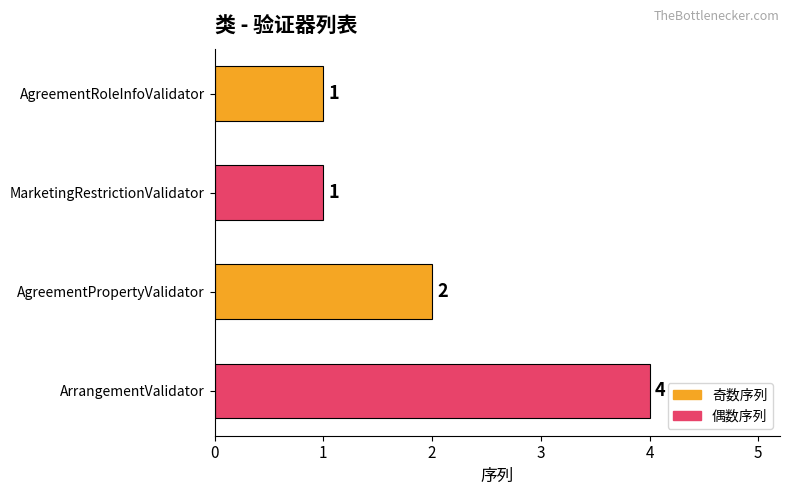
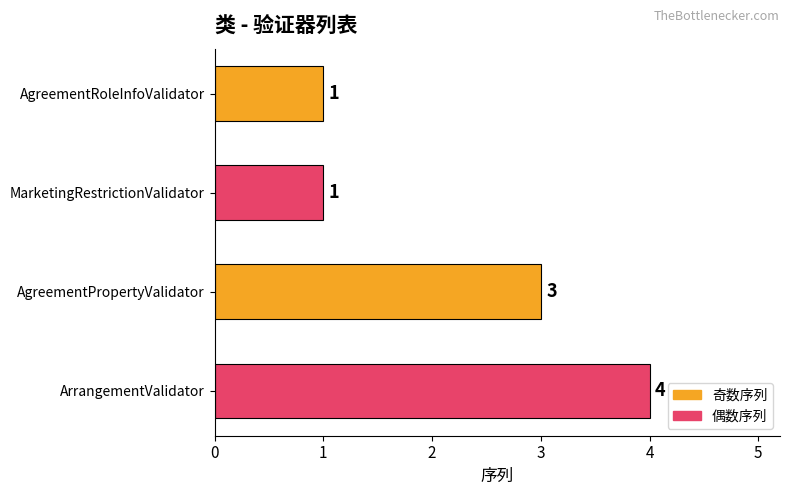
AgreementPropertyValidator: 2 -> 3
